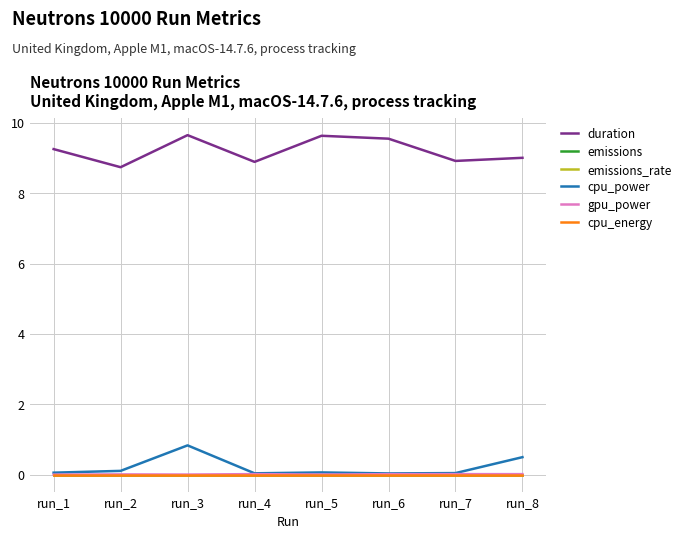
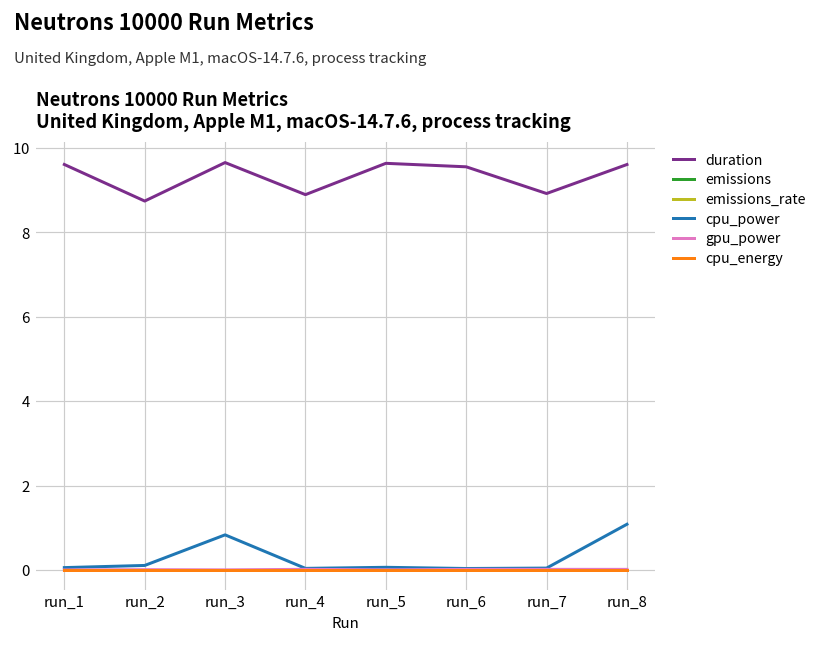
duration, run_1: 9.3 -> 9.6
duration, run_8: 9.0 -> 9.6
cpu_power, run_8: 0.5 -> 1.1
